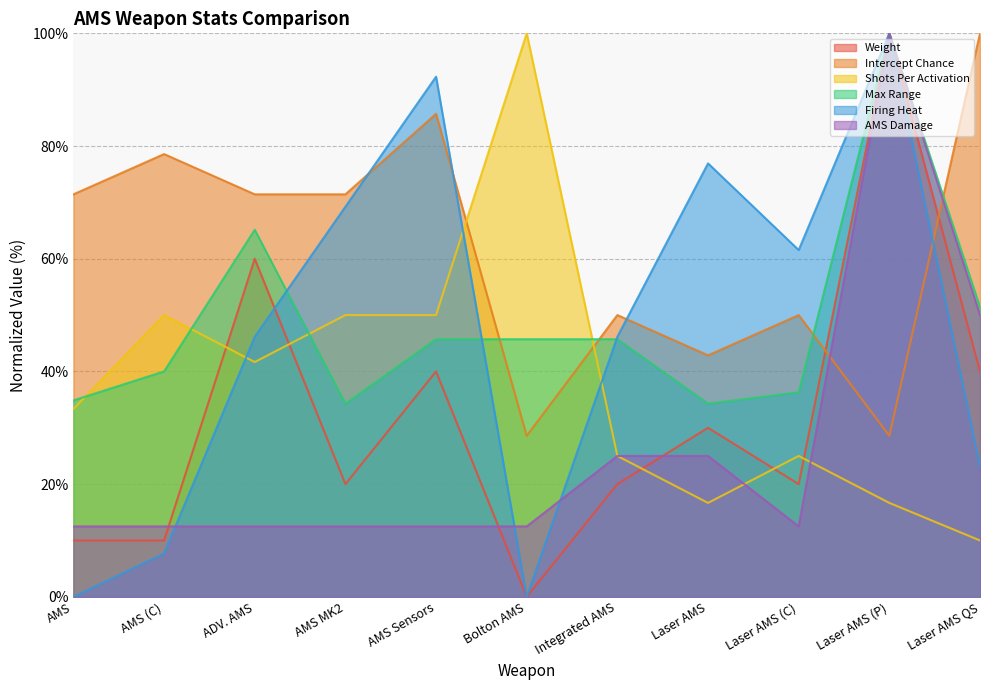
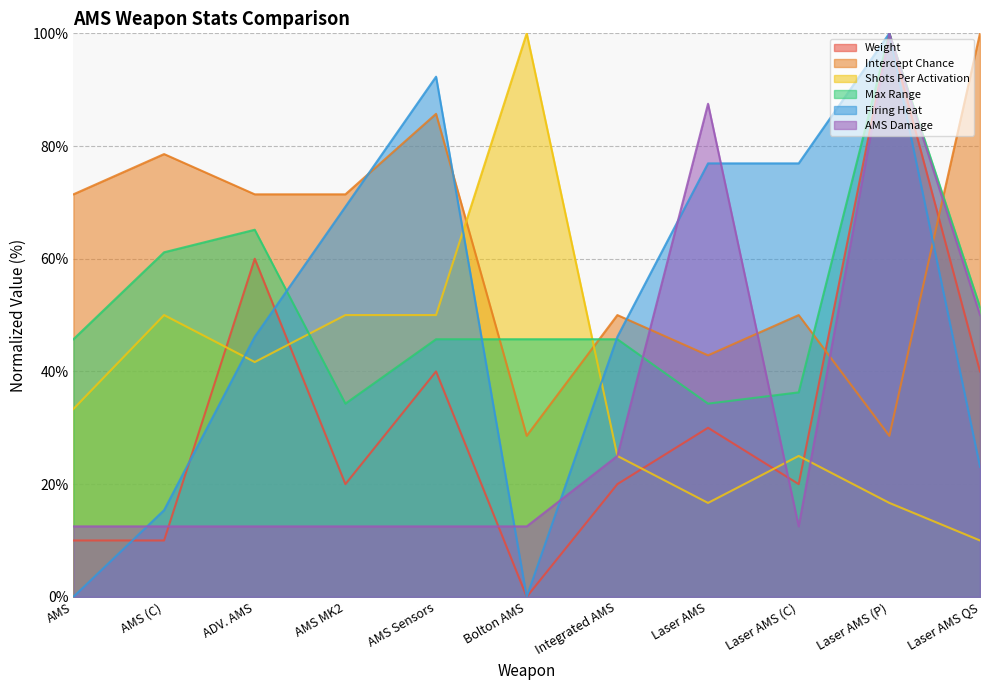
Max Range, AMS: 35% -> 46%
Max Range, AMS (C): 40% -> 61%
Firing Heat, AMS (C): 8% -> 15%
AMS Damage, Laser AMS: 25% -> 88%
Firing Heat, Laser AMS (C): 62% -> 77%
